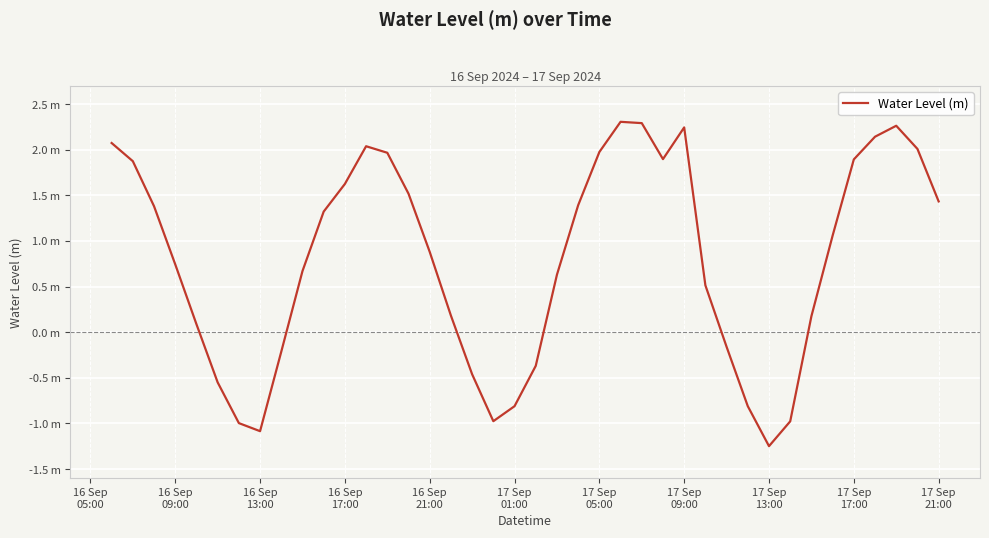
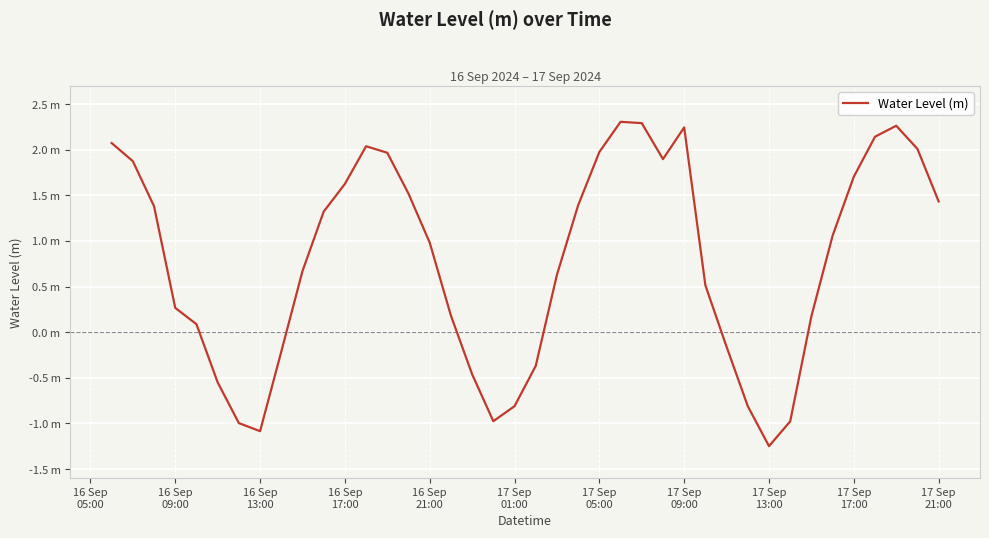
16 Sep 09:00: 0.7 m -> 0.3 m
16 Sep 21:00: 0.9 m -> 1.0 m
17 Sep 17:00: 1.9 m -> 1.7 m
